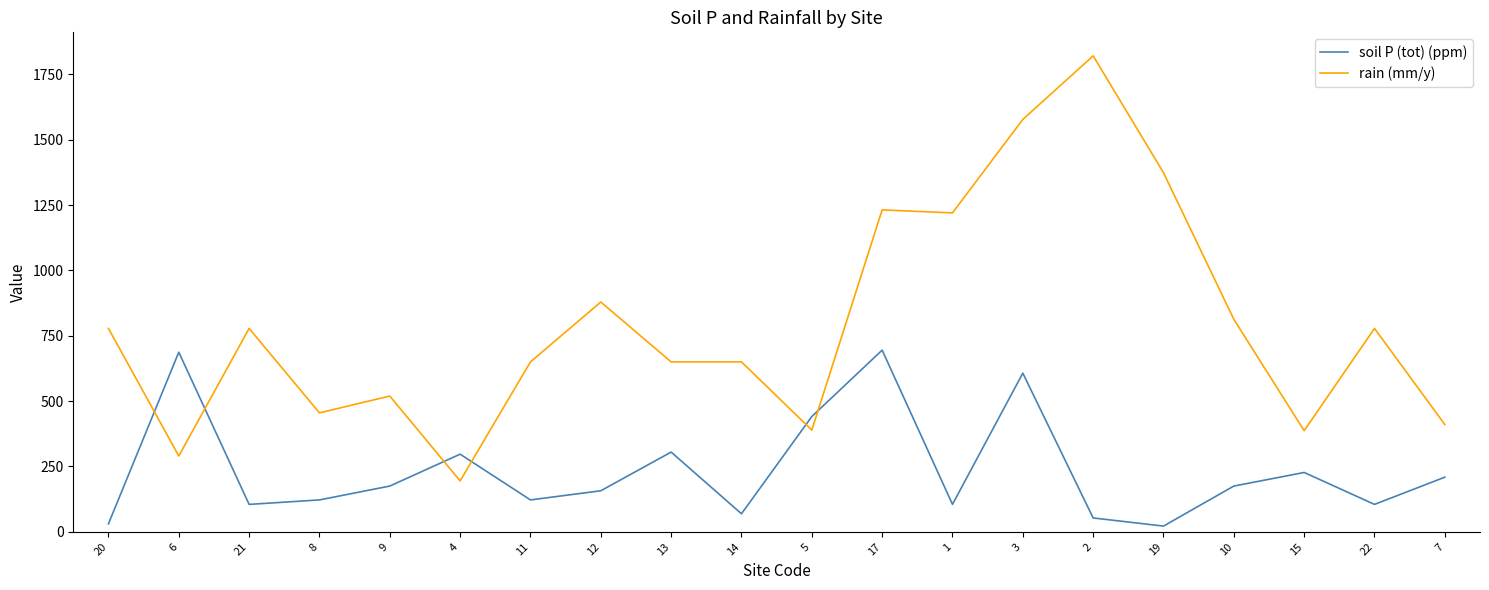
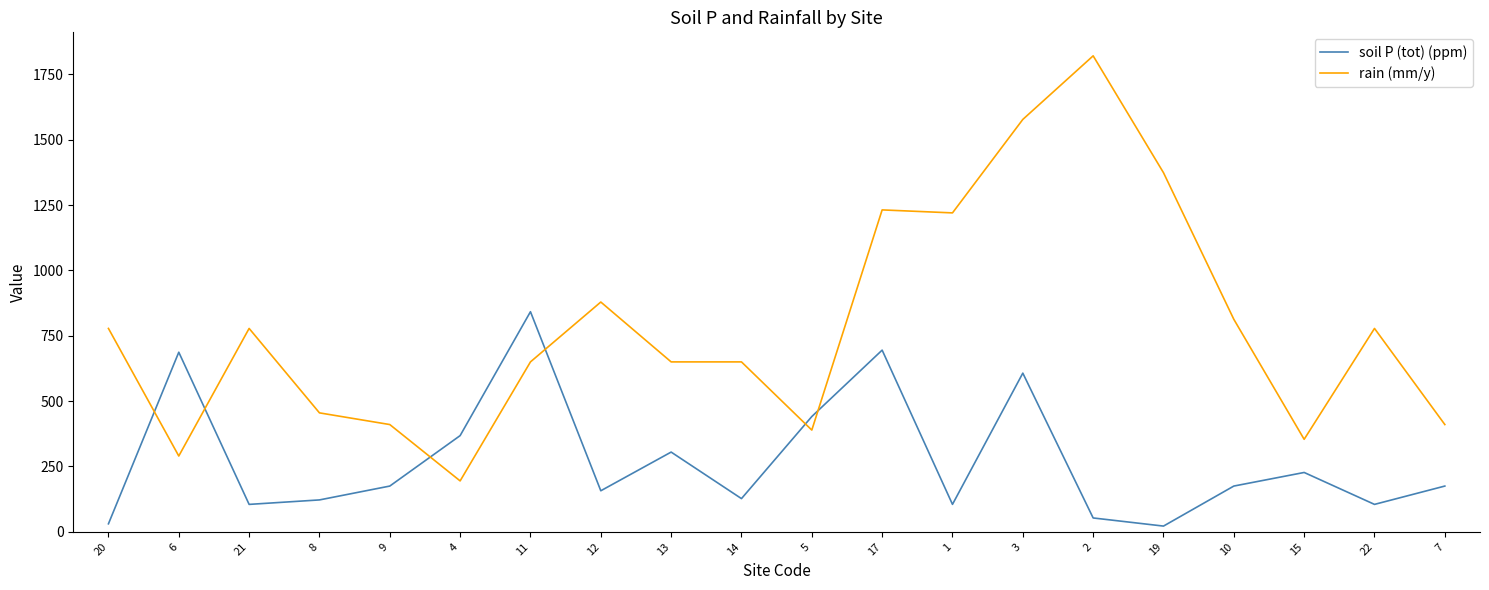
rain (mm/y), 9: 520 -> 410
soil P (tot) (ppm), 4: 300 -> 370
soil P (tot) (ppm), 11: 120 -> 840
soil P (tot) (ppm), 14: 70 -> 130
rain (mm/y), 15: 390 -> 350
soil P (tot) (ppm), 7: 210 -> 180
